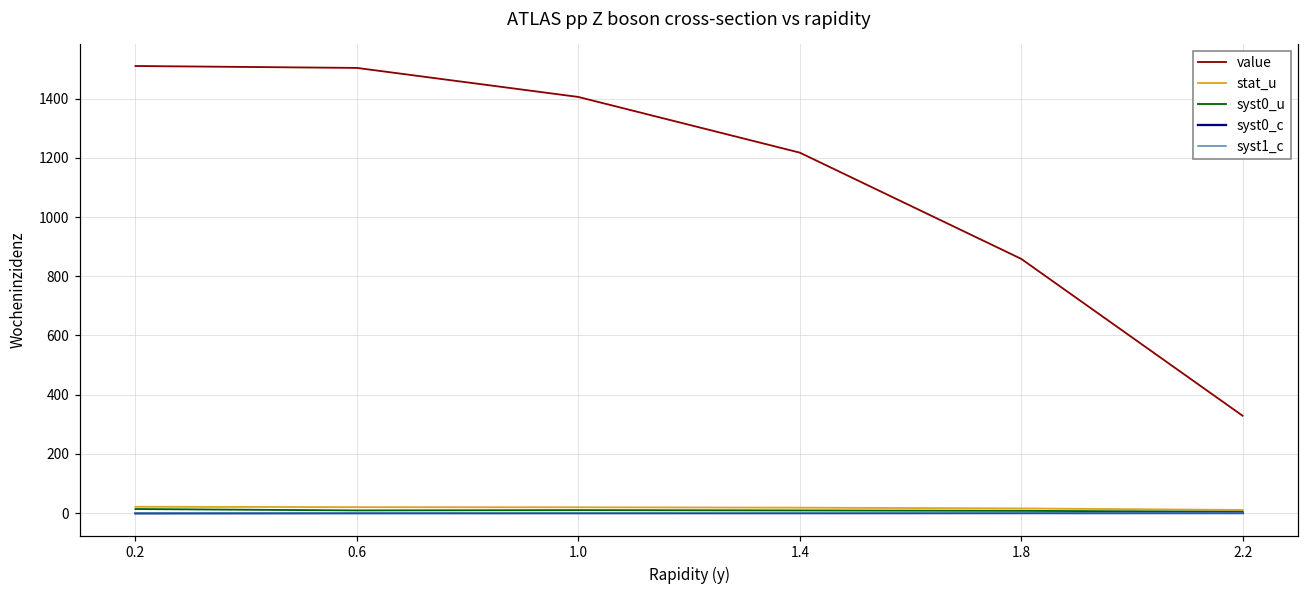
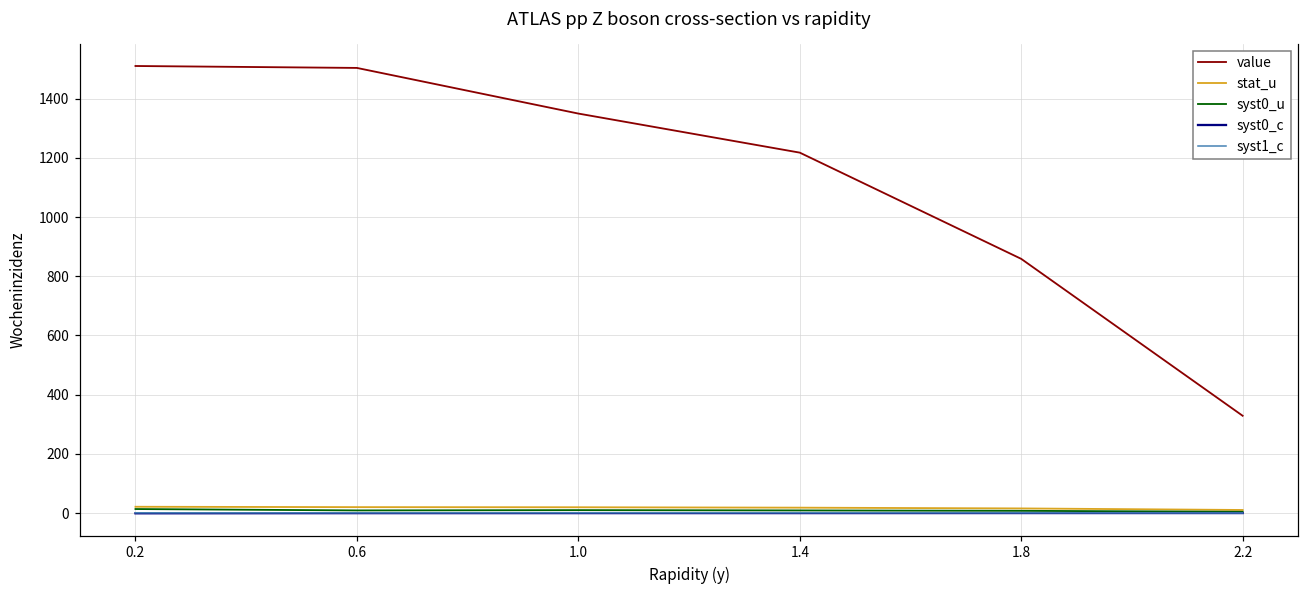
value, 1.0: 1410 -> 1350
